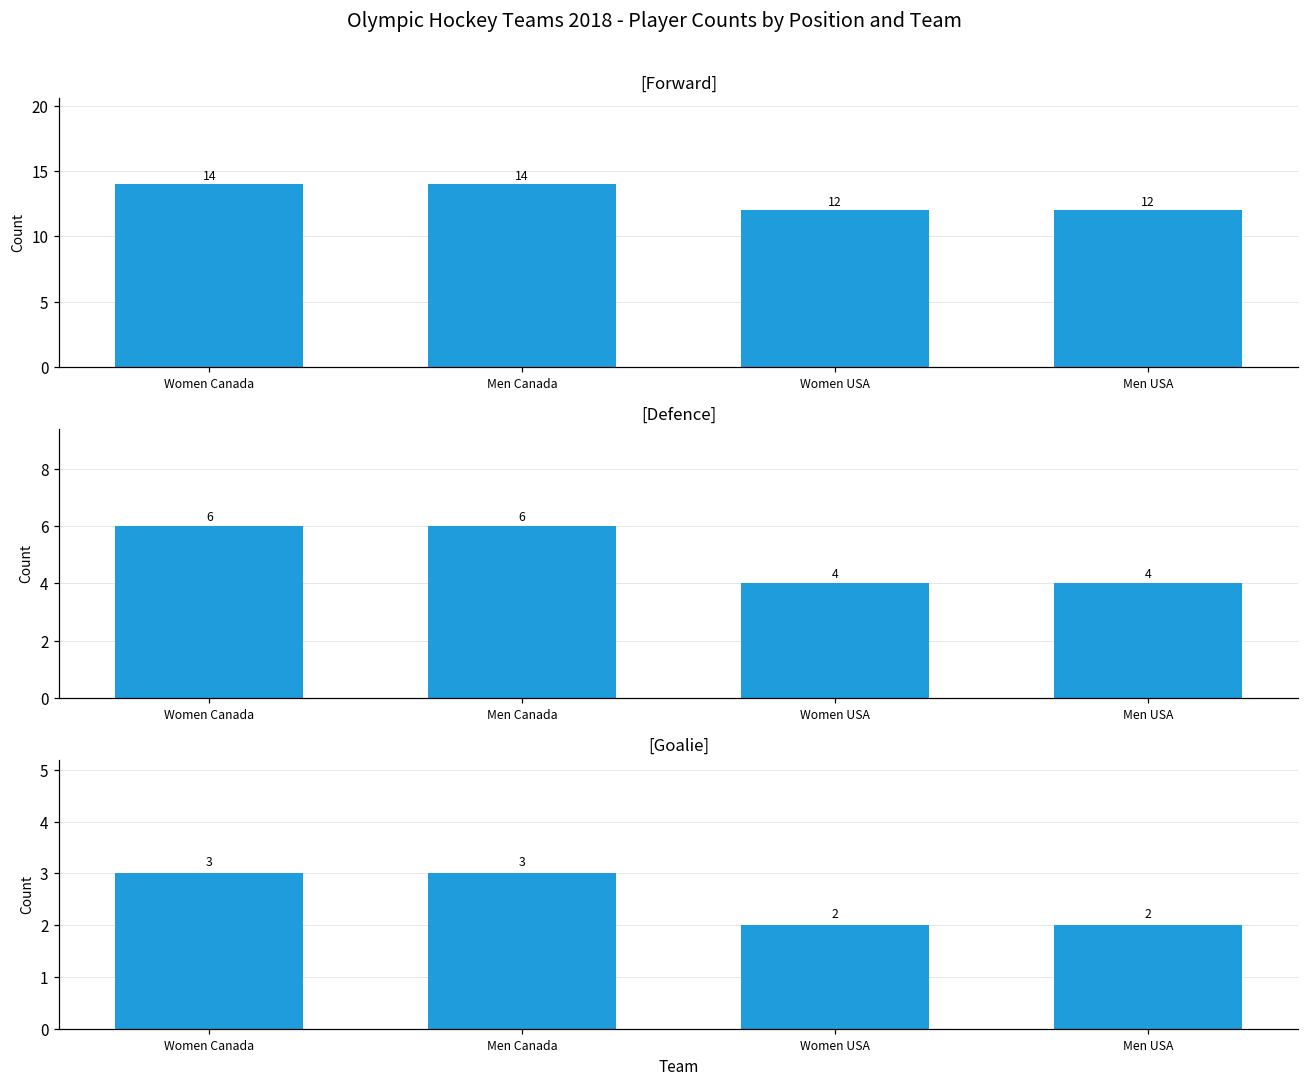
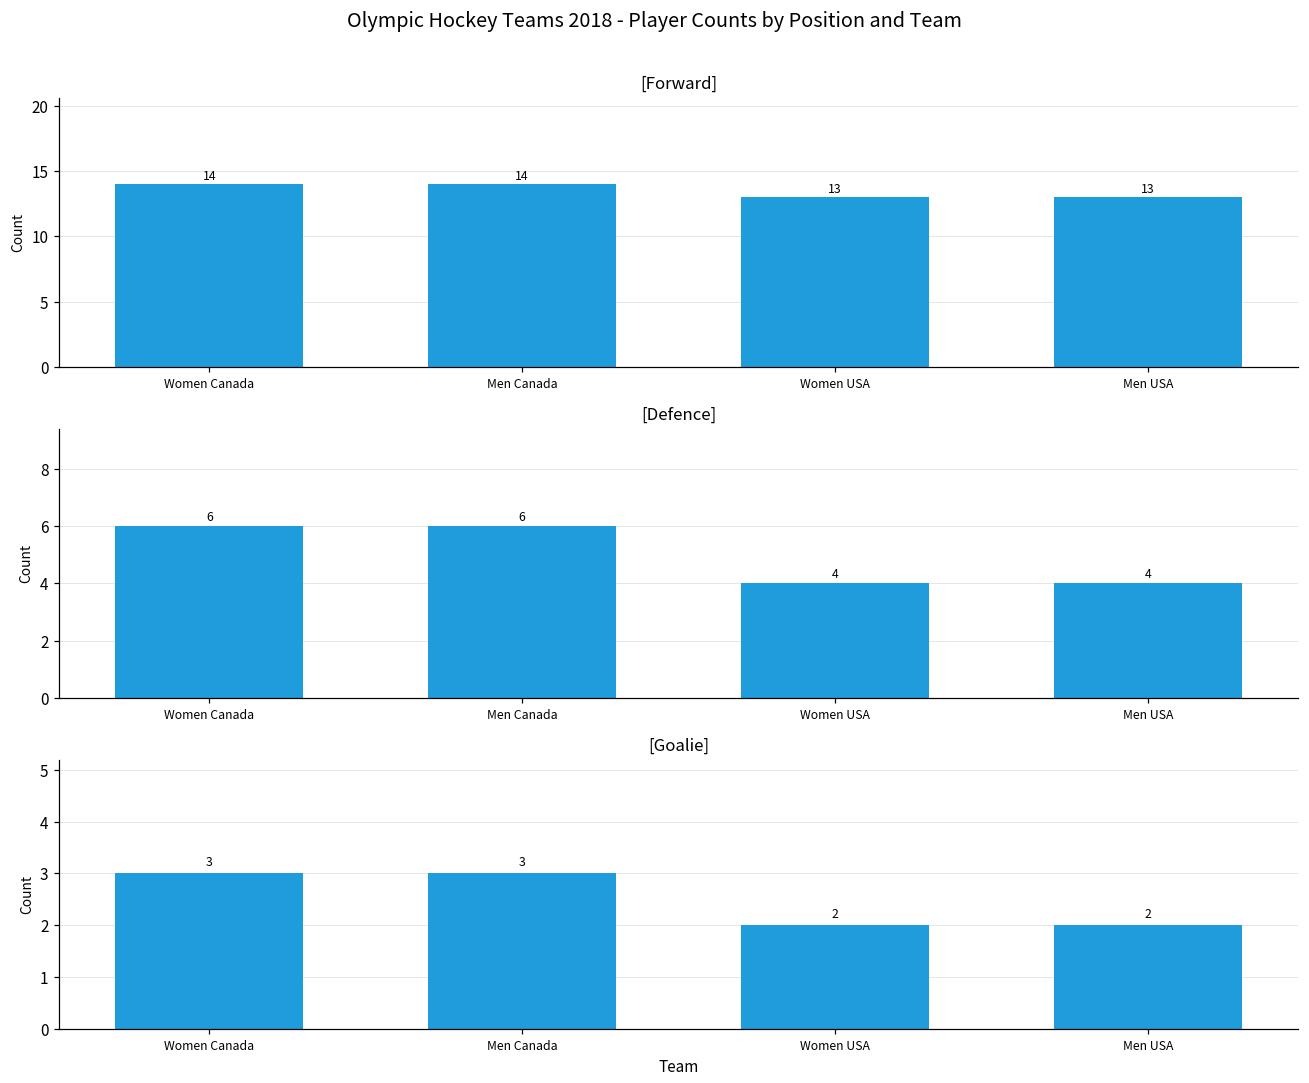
[Forward], Women USA: 12 -> 13
[Forward], Men USA: 12 -> 13
